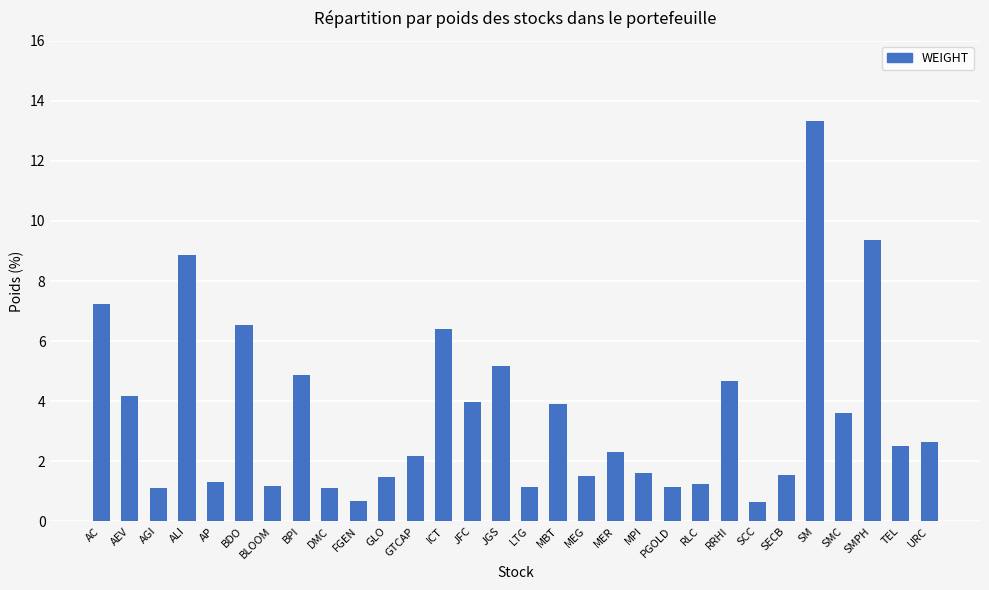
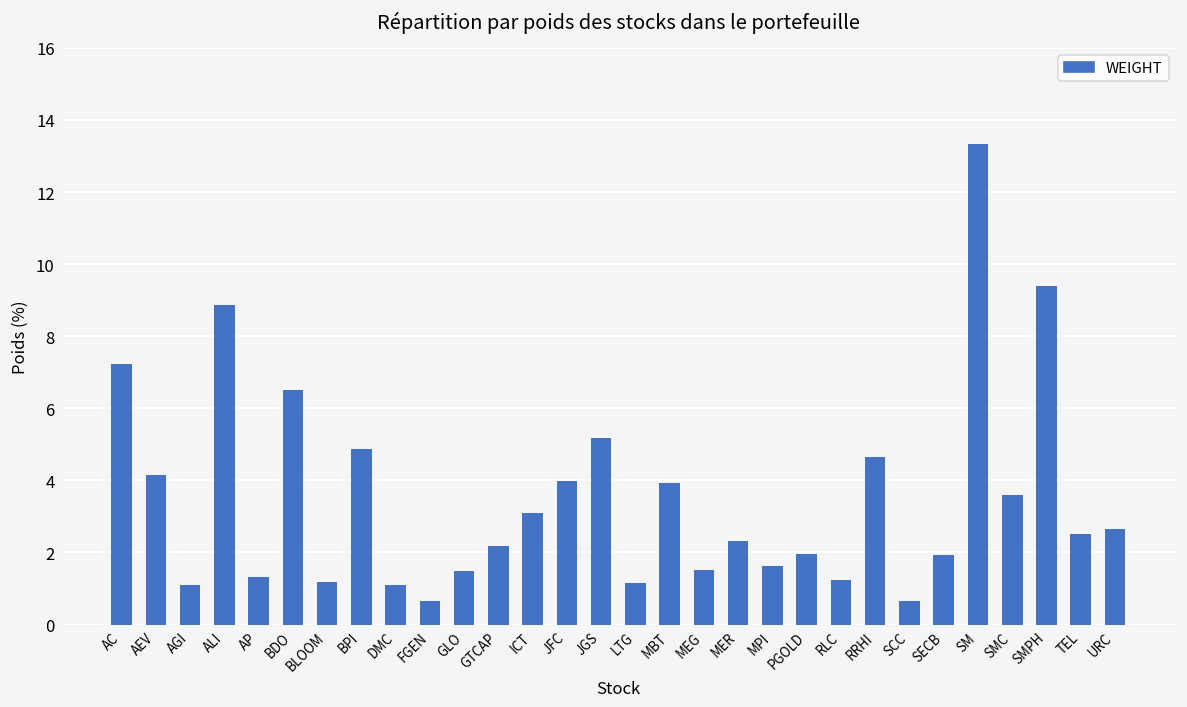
ICT: 6.4 -> 3.1
PGOLD: 1.1 -> 2.0
SECB: 1.5 -> 1.9
